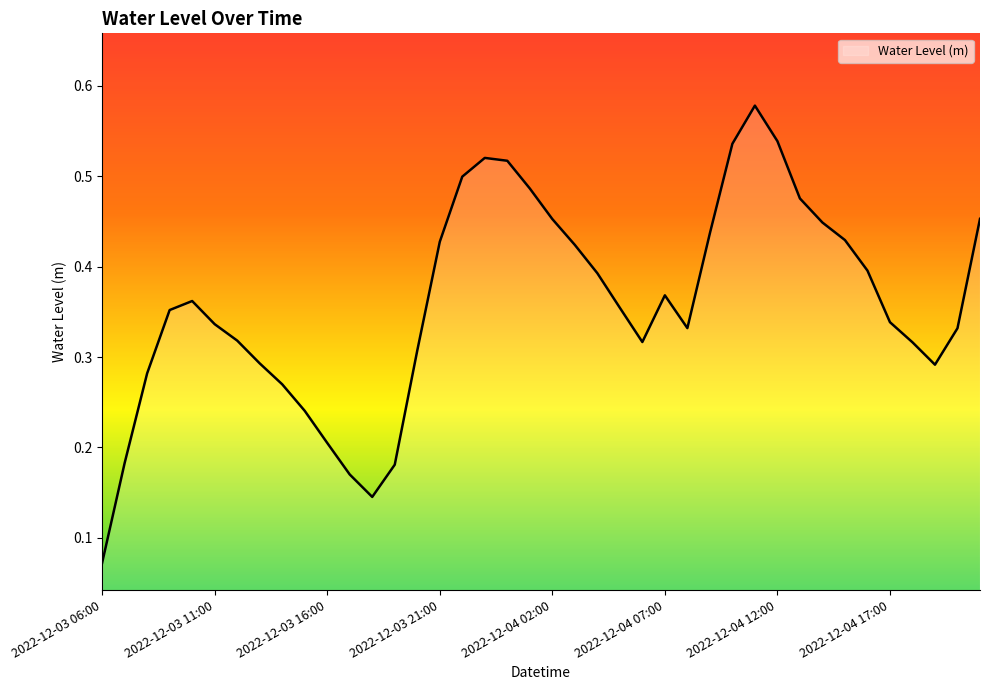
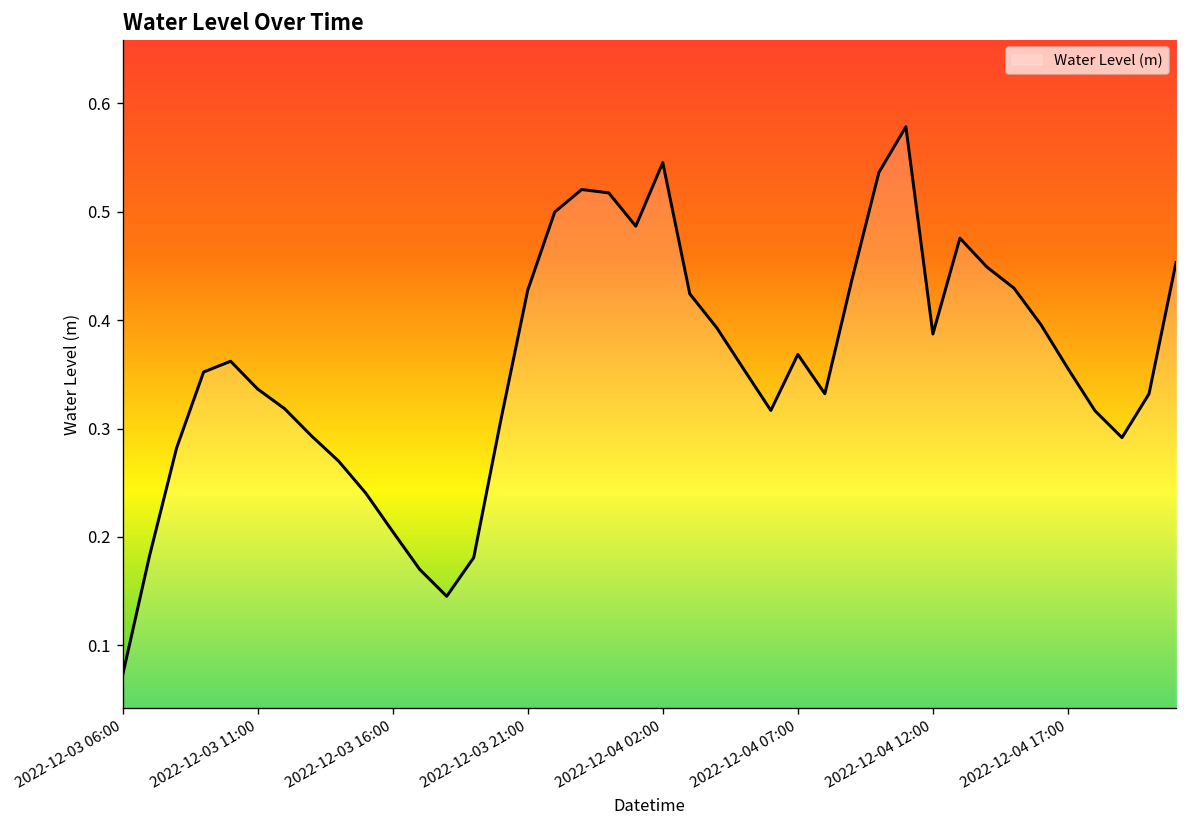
2022-12-04 02:00: 0.45 -> 0.55
2022-12-04 12:00: 0.54 -> 0.39
2022-12-04 17:00: 0.34 -> 0.36
